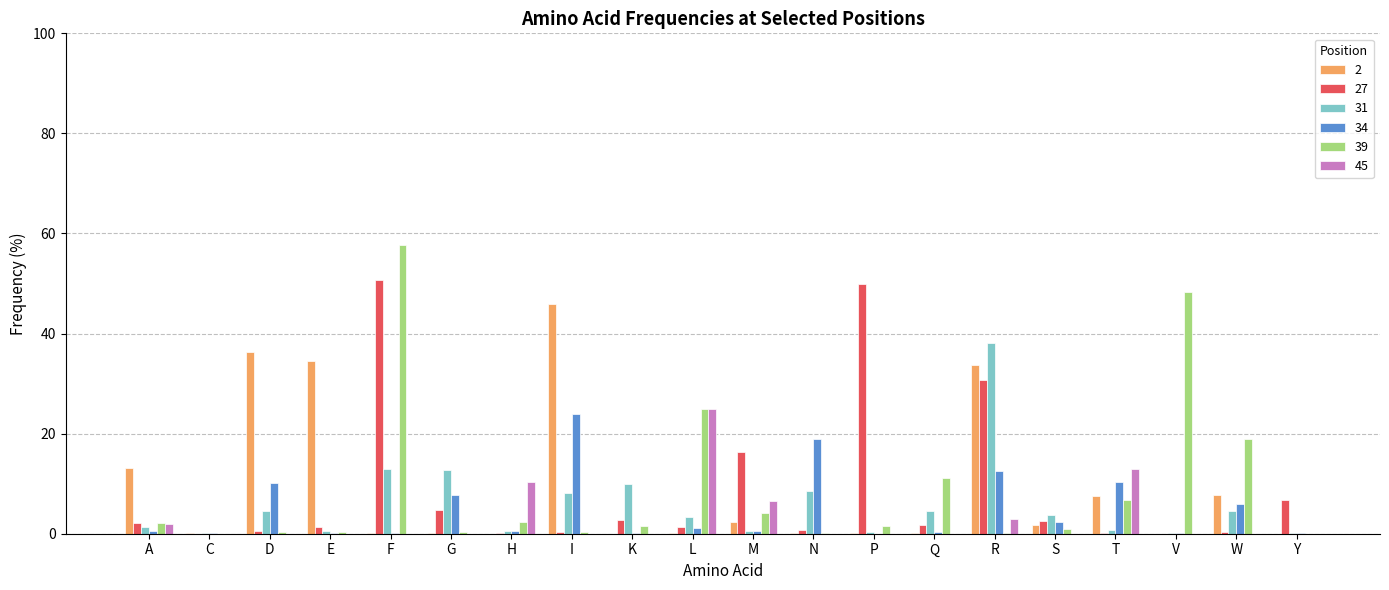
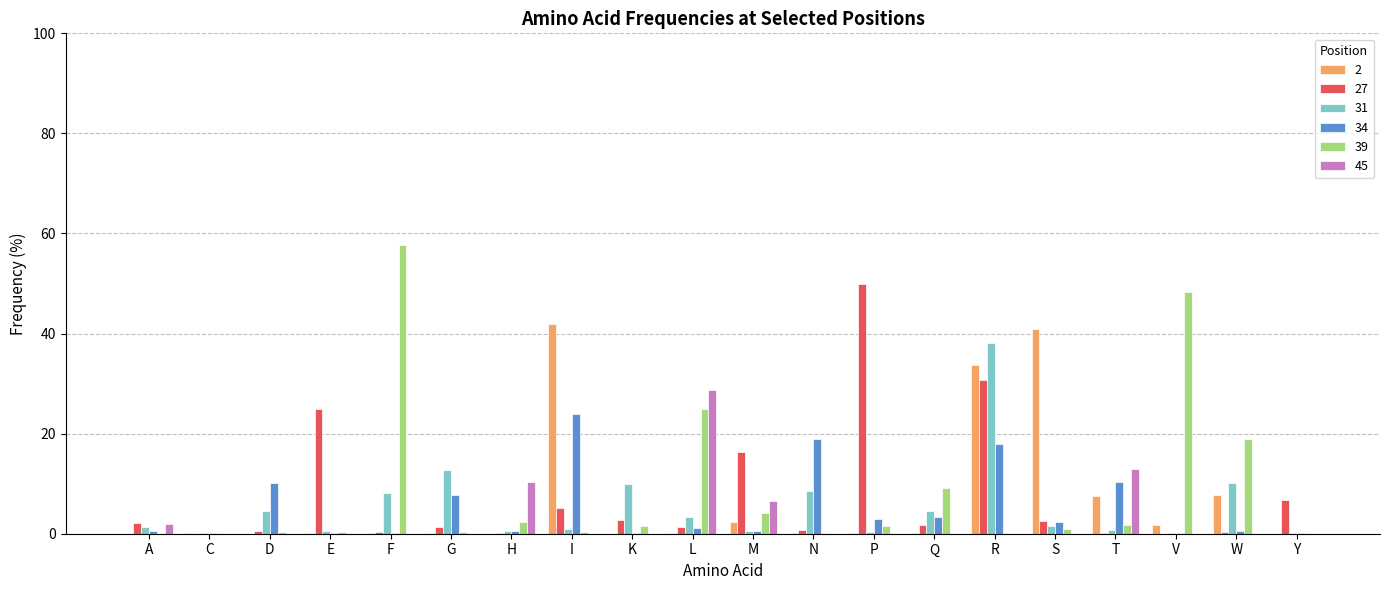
2, A: 13 -> 0
39, A: 2 -> 0
2, D: 36 -> 0
2, E: 35 -> 0
27, E: 1 -> 25
27, F: 51 -> 0
31, F: 13 -> 8
27, G: 5 -> 1
2, I: 46 -> 42
27, I: 0 -> 5
31, I: 8 -> 1
45, L: 25 -> 29
34, P: 0 -> 3
34, Q: 0 -> 3
39, Q: 11 -> 9
34, R: 12 -> 18
45, R: 3 -> 0
2, S: 2 -> 41
31, S: 4 -> 2
39, T: 7 -> 2
2, V: 0 -> 2
31, W: 5 -> 10
34, W: 6 -> 0
